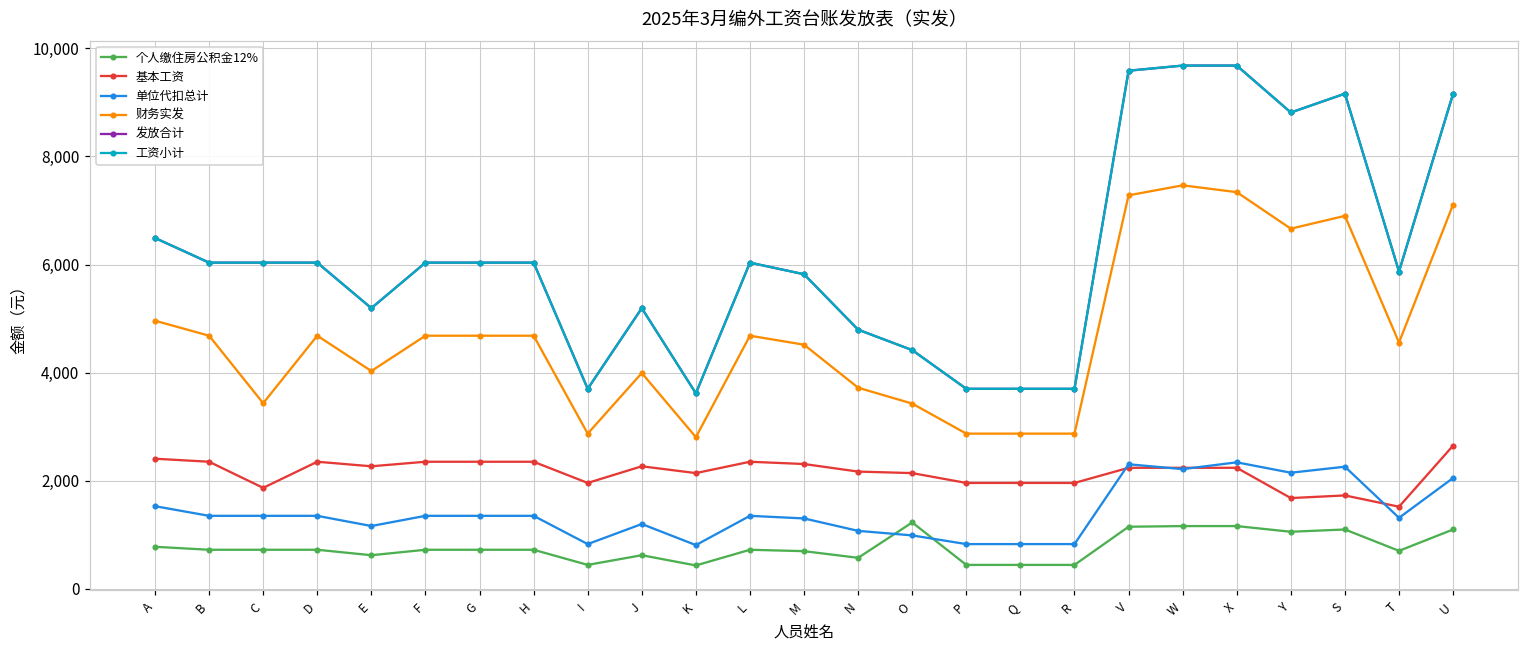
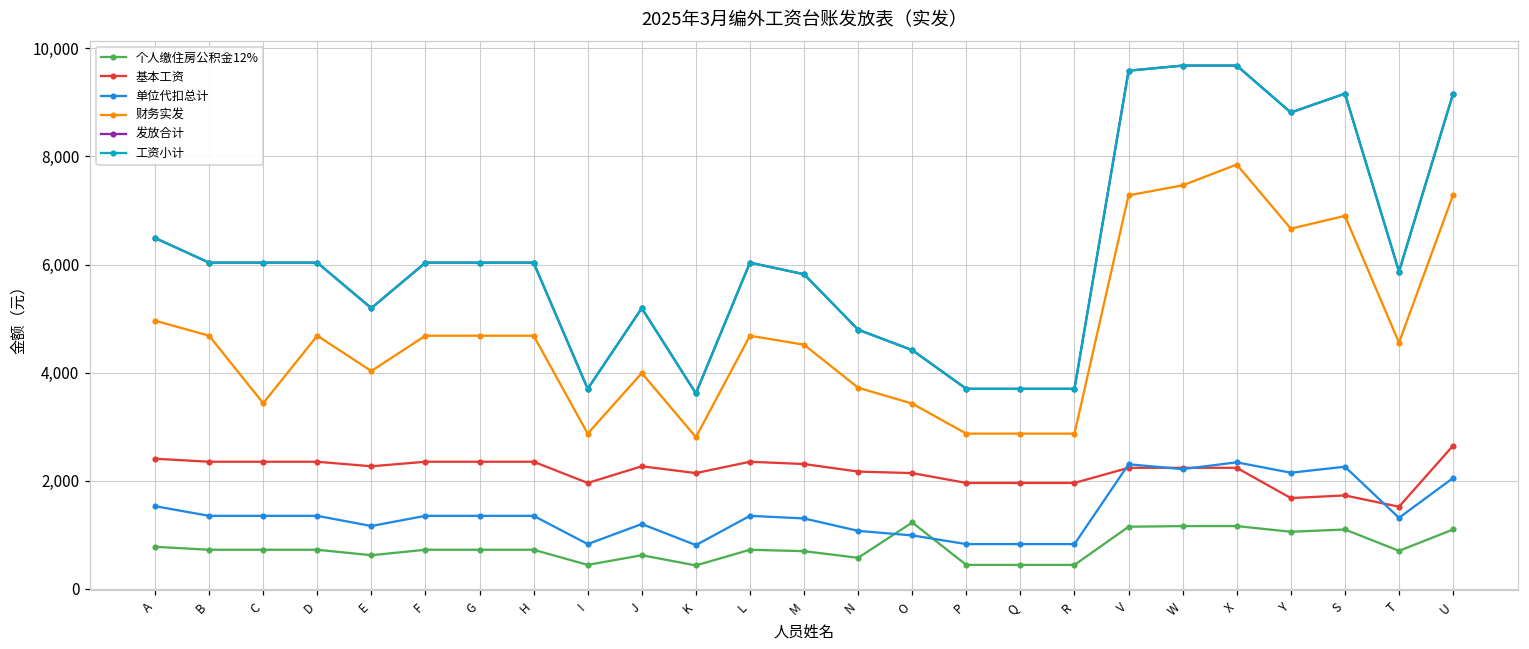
基本工资, C: 1,900 -> 2,400
财务实发, X: 7,300 -> 7,800
财务实发, U: 7,100 -> 7,300
